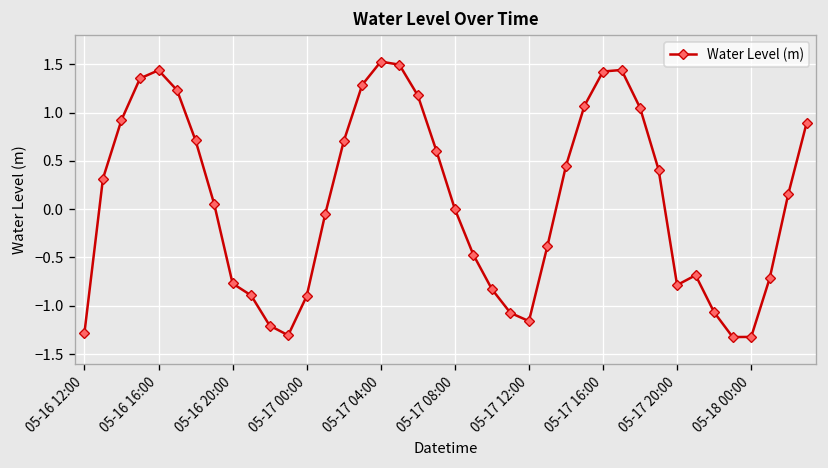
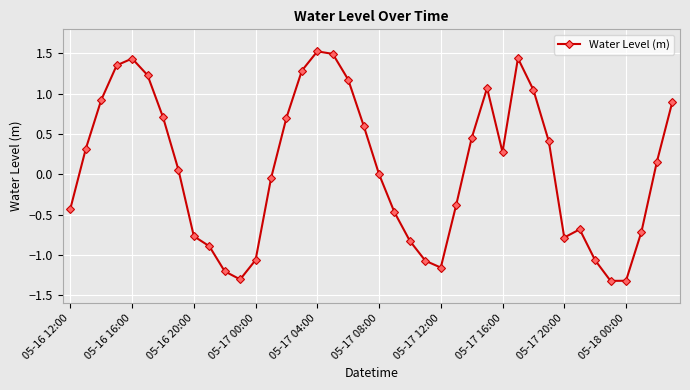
05-16 12:00: -1.3 -> -0.4
05-17 00:00: -0.9 -> -1.1
05-17 16:00: 1.4 -> 0.3
